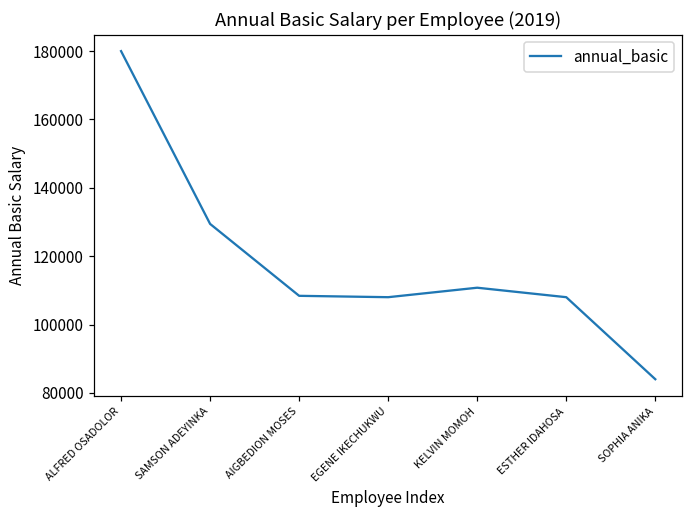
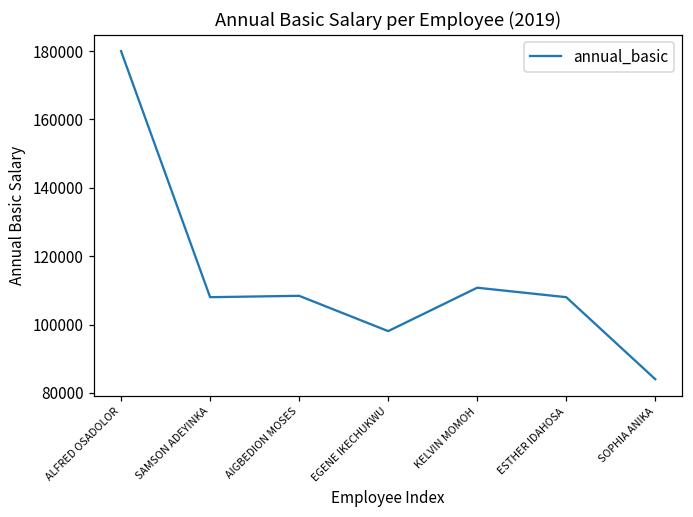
SAMSON ADEYINKA: 129000 -> 108000
EGENE IKECHUKWU: 108000 -> 98000
